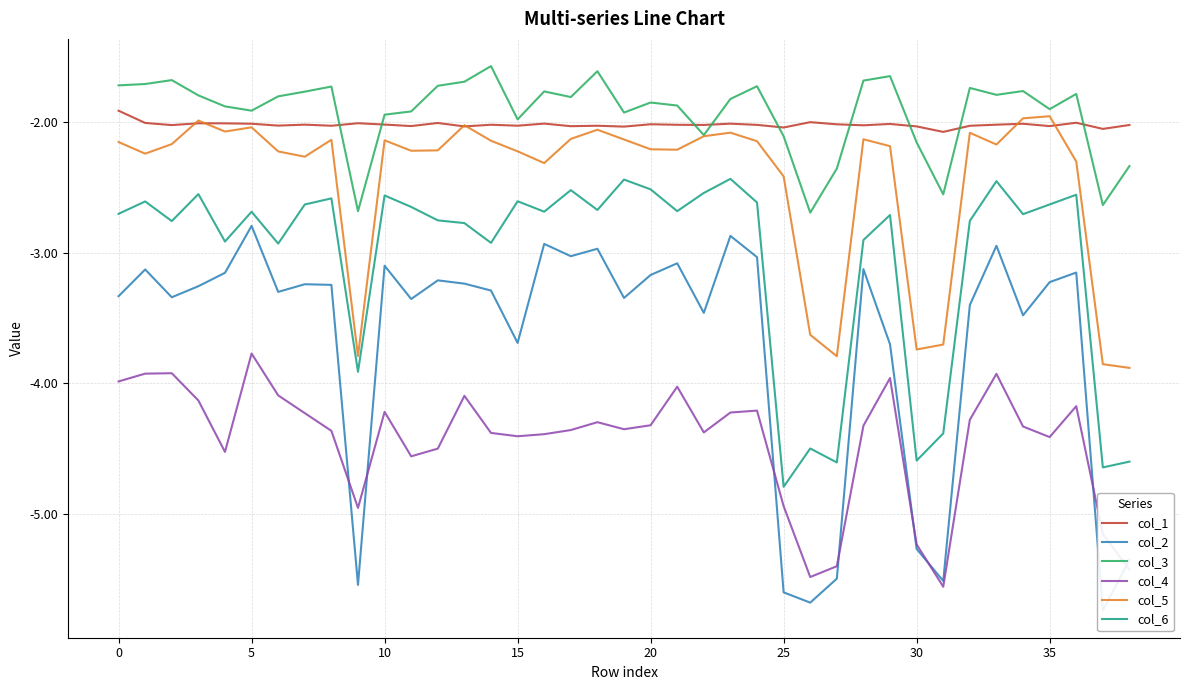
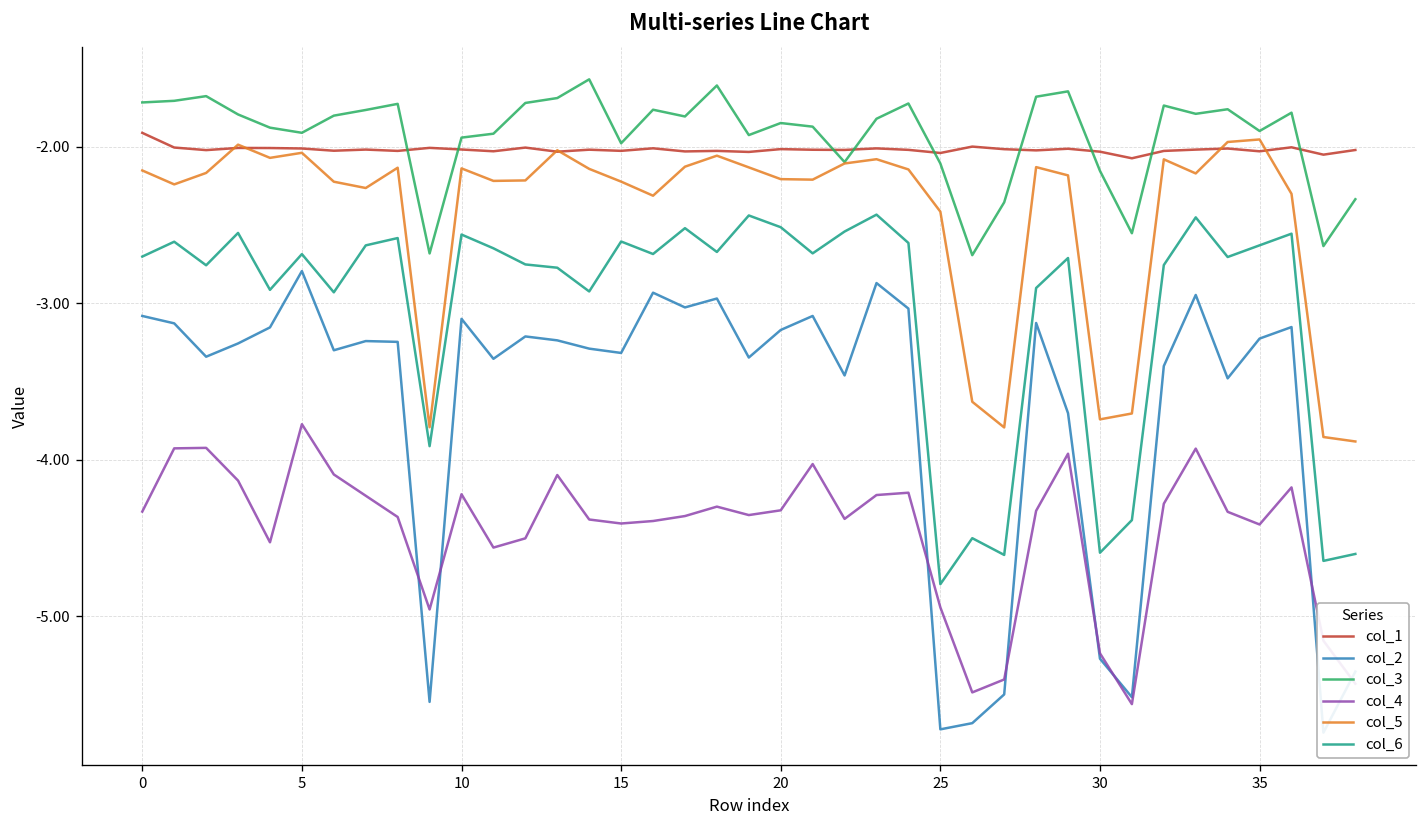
col_2, 0: -3.33 -> -3.08
col_4, 0: -3.99 -> -4.33
col_2, 15: -3.69 -> -3.32
col_2, 25: -5.60 -> -5.72
